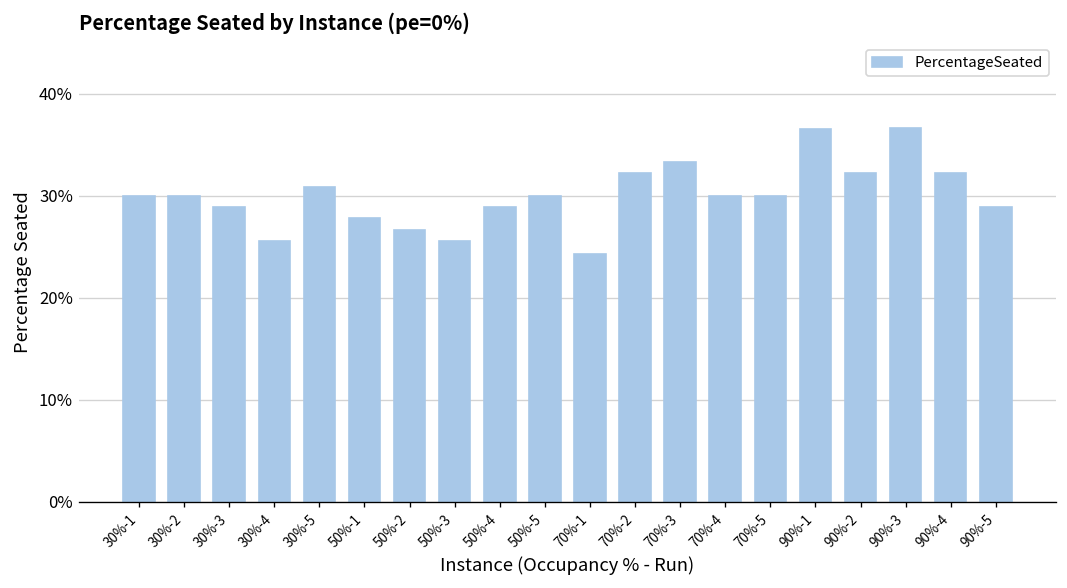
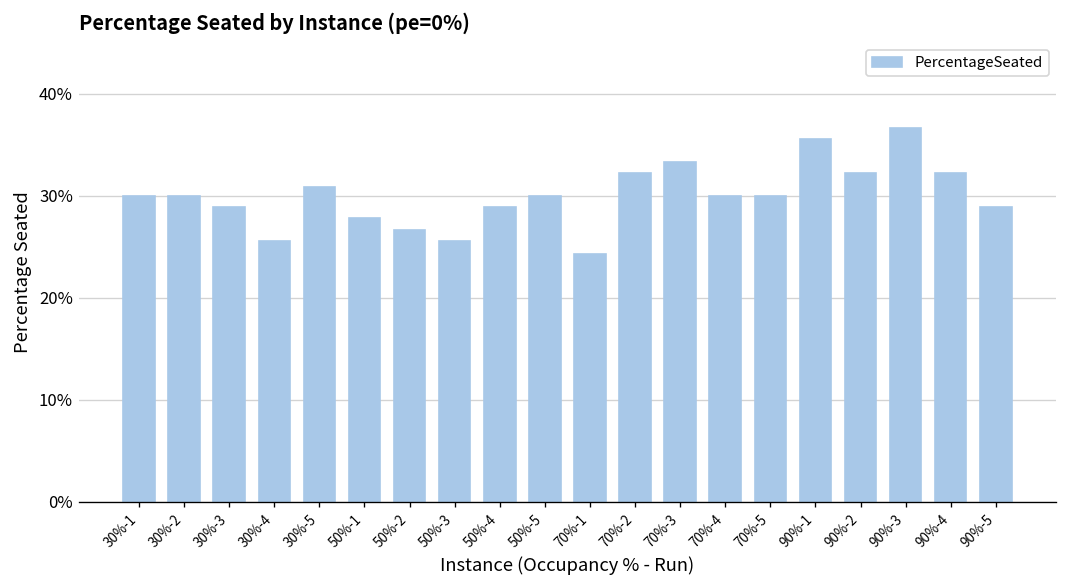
90%-1: 37% -> 36%
